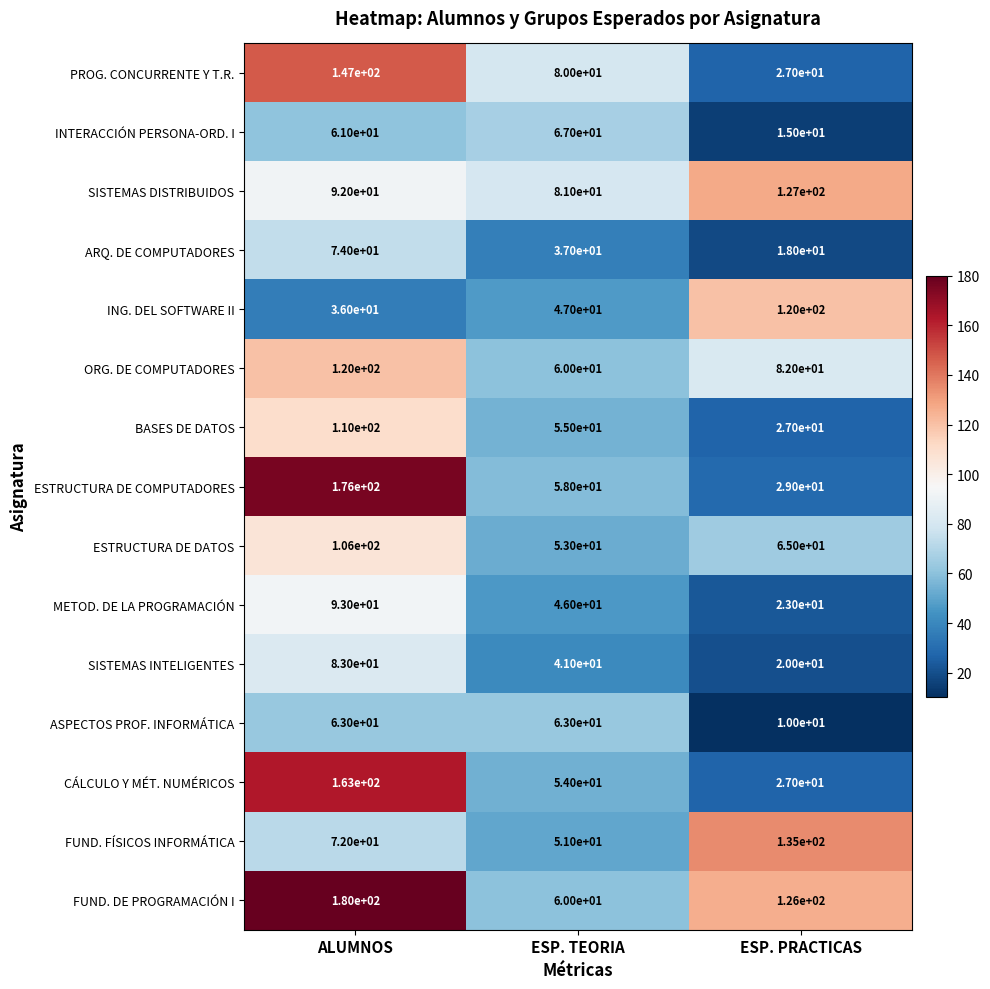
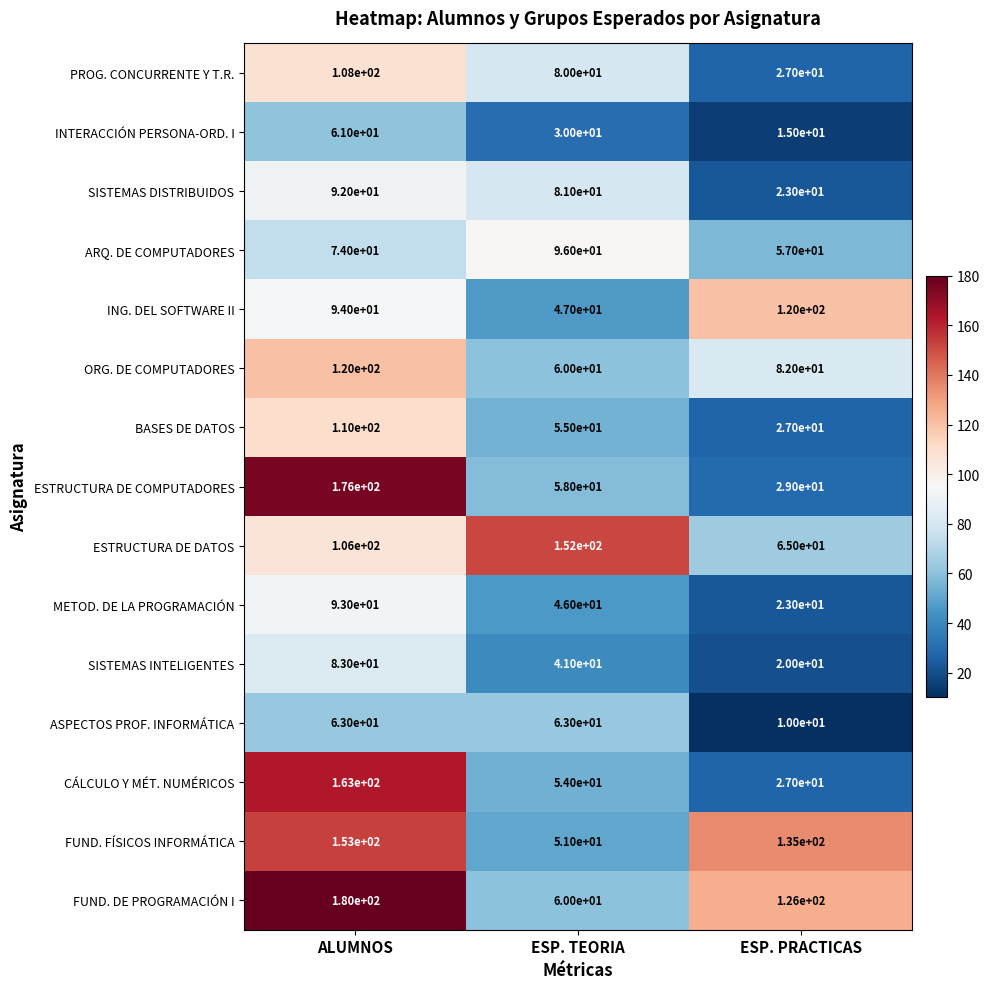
PROG. CONCURRENTE Y T.R., ALUMNOS: 1.47e+02 -> 1.08e+02
INTERACCIÓN PERSONA-ORD. I, ESP. TEORIA: 6.70e+01 -> 3.00e+01
SISTEMAS DISTRIBUIDOS, ESP. PRACTICAS: 1.27e+02 -> 2.30e+01
ARQ. DE COMPUTADORES, ESP. TEORIA: 3.70e+01 -> 9.60e+01
ARQ. DE COMPUTADORES, ESP. PRACTICAS: 1.80e+01 -> 5.70e+01
ING. DEL SOFTWARE II, ALUMNOS: 3.60e+01 -> 9.40e+01
ESTRUCTURA DE DATOS, ESP. TEORIA: 5.30e+01 -> 1.52e+02
FUND. FÍSICOS INFORMÁTICA, ALUMNOS: 7.20e+01 -> 1.53e+02
